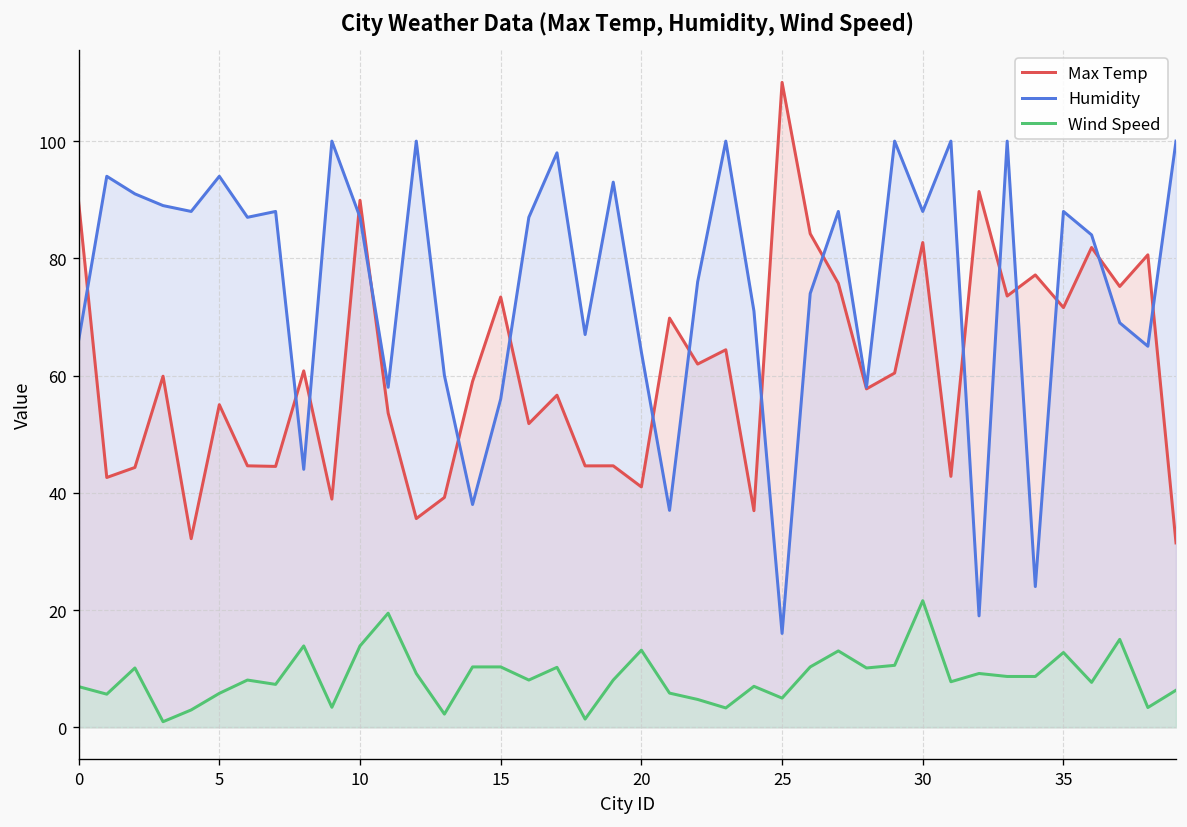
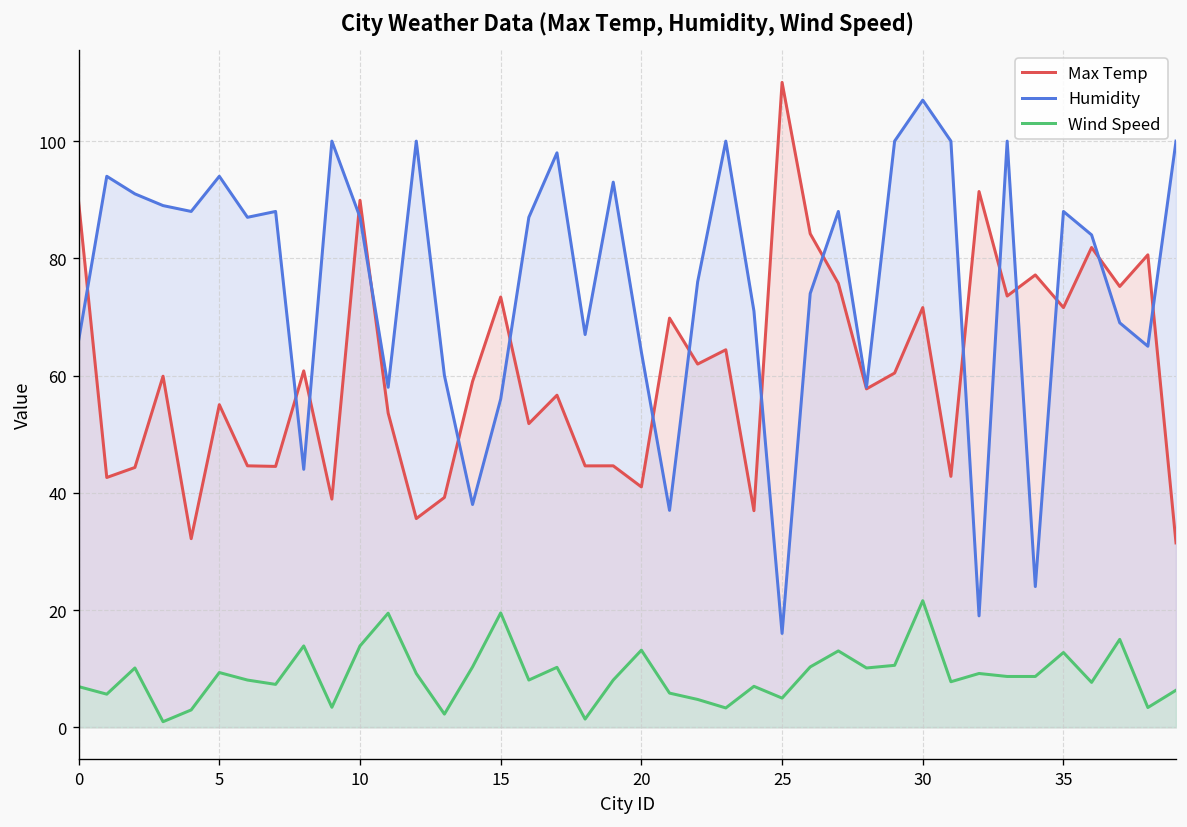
Wind Speed, 5: 6 -> 9
Wind Speed, 15: 10 -> 20
Max Temp, 30: 83 -> 72
Humidity, 30: 88 -> 107
